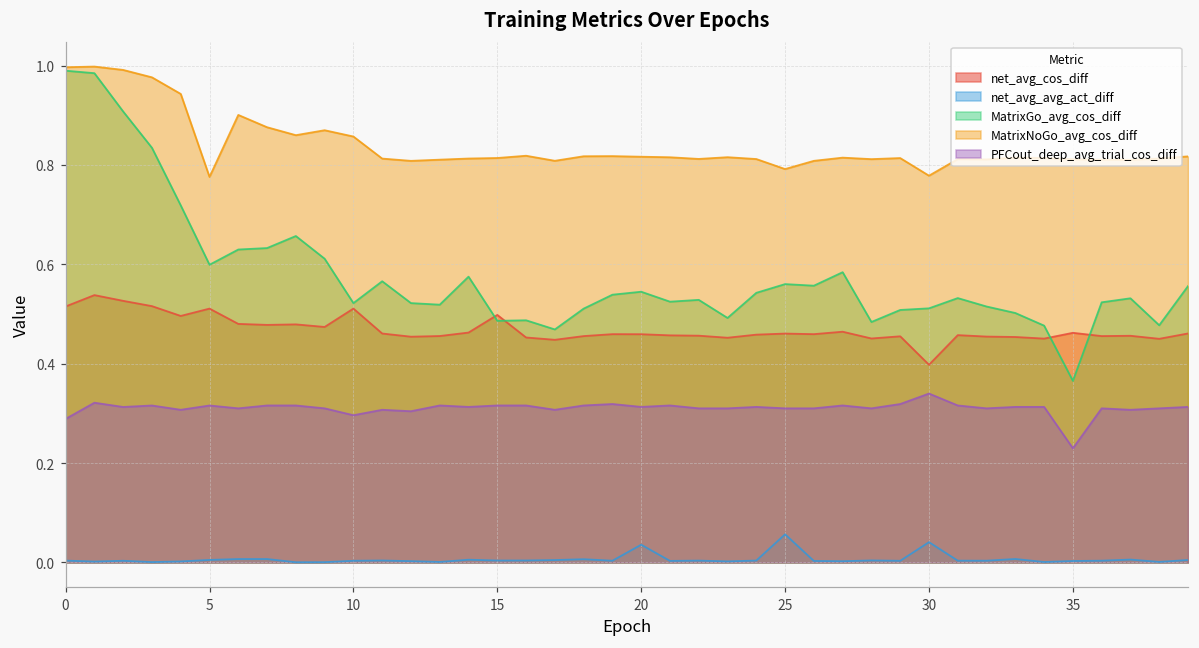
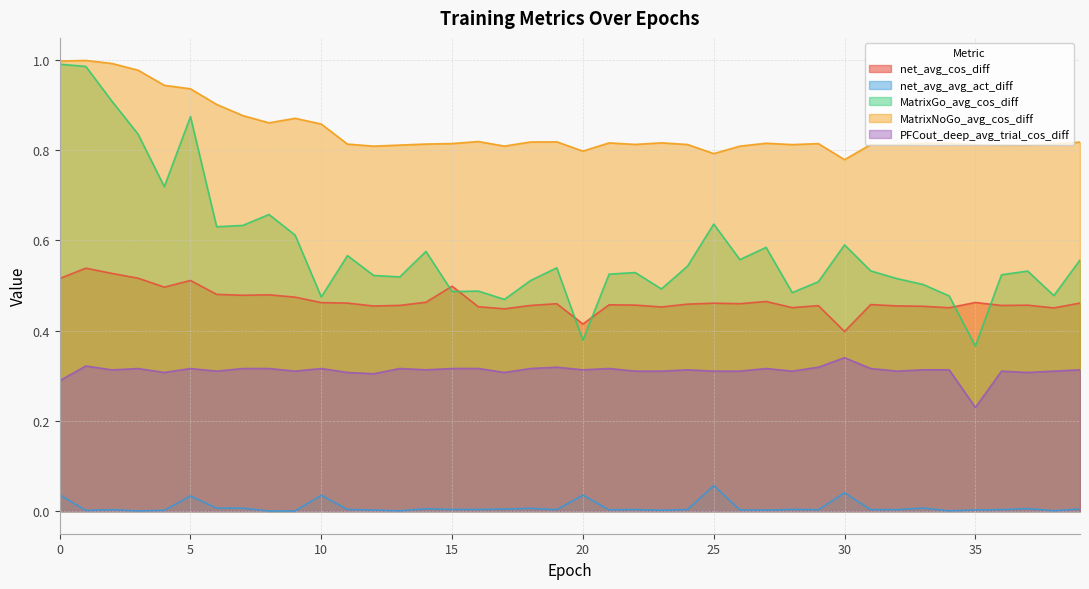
net_avg_avg_act_diff, 0: 0.00 -> 0.04
net_avg_avg_act_diff, 5: 0.00 -> 0.03
MatrixGo_avg_cos_diff, 5: 0.60 -> 0.87
MatrixNoGo_avg_cos_diff, 5: 0.78 -> 0.94
net_avg_cos_diff, 10: 0.51 -> 0.46
net_avg_avg_act_diff, 10: 0.00 -> 0.04
MatrixGo_avg_cos_diff, 10: 0.52 -> 0.47
PFCout_deep_avg_trial_cos_diff, 10: 0.30 -> 0.32
net_avg_cos_diff, 20: 0.46 -> 0.41
MatrixGo_avg_cos_diff, 20: 0.54 -> 0.38
MatrixNoGo_avg_cos_diff, 20: 0.82 -> 0.80
MatrixGo_avg_cos_diff, 25: 0.56 -> 0.64
MatrixGo_avg_cos_diff, 30: 0.51 -> 0.59
